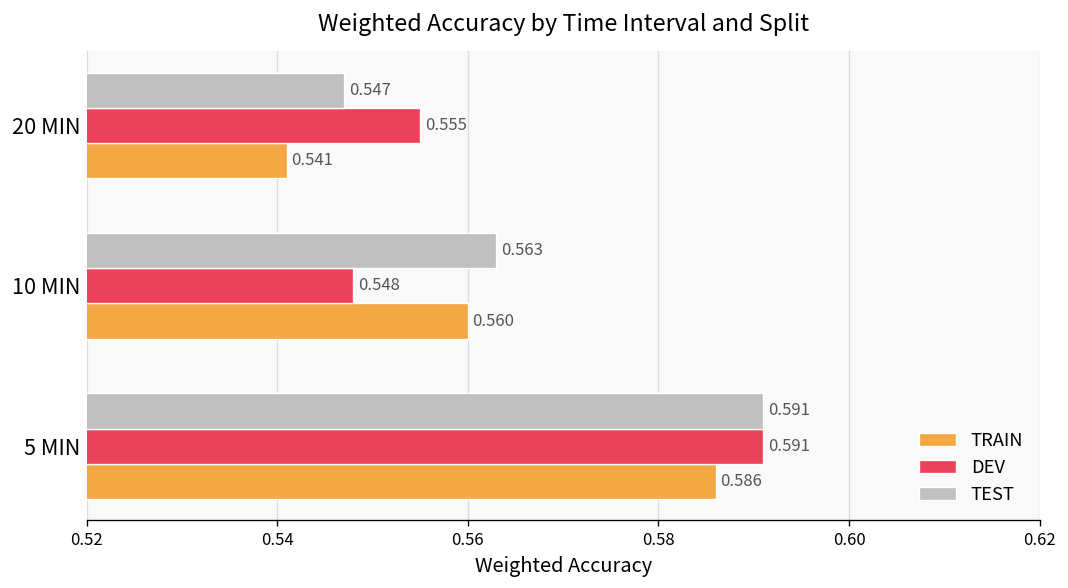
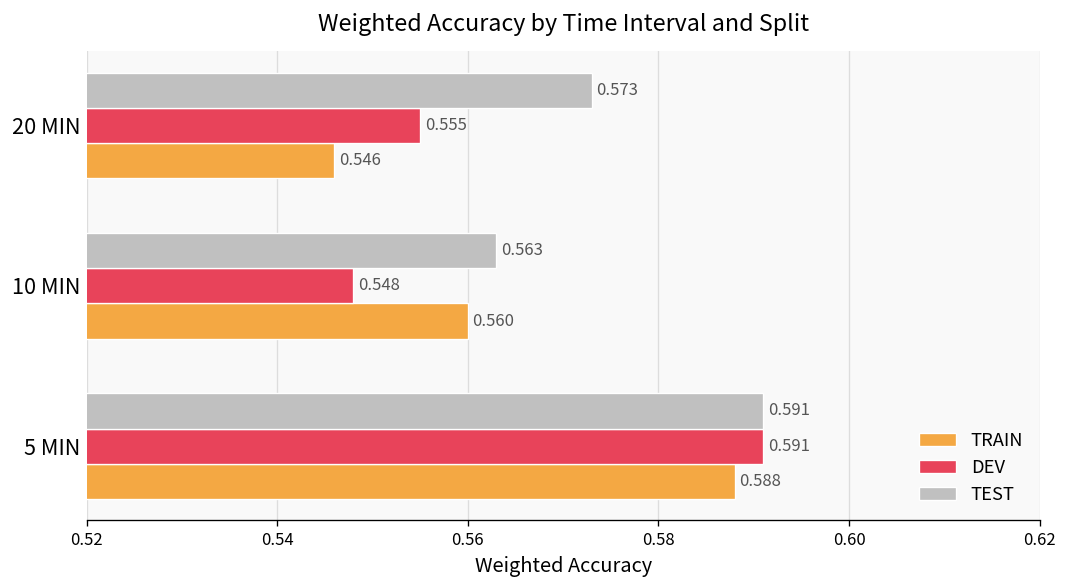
TEST, 20 MIN: 0.547 -> 0.573
TRAIN, 20 MIN: 0.541 -> 0.546
TRAIN, 5 MIN: 0.586 -> 0.588
